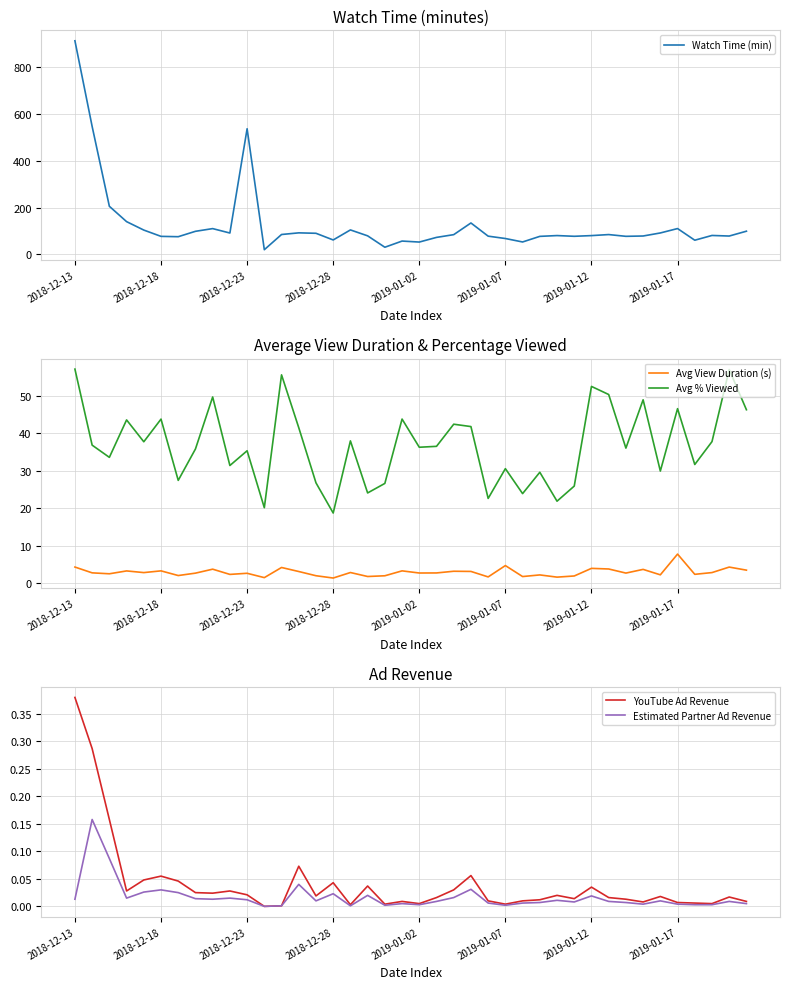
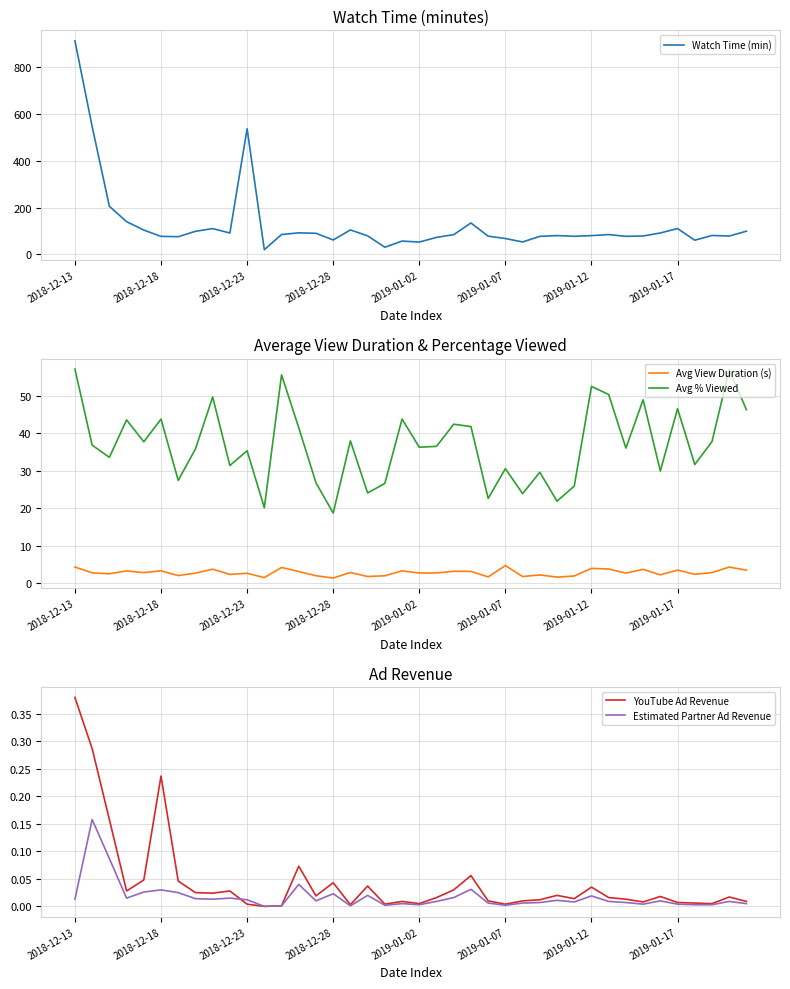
Average View Duration & Percentage Viewed, Avg View Duration (s), 2019-01-17: 8 -> 4
Ad Revenue, YouTube Ad Revenue, 2018-12-18: 0.06 -> 0.24
Ad Revenue, YouTube Ad Revenue, 2018-12-23: 0.02 -> 0.00
